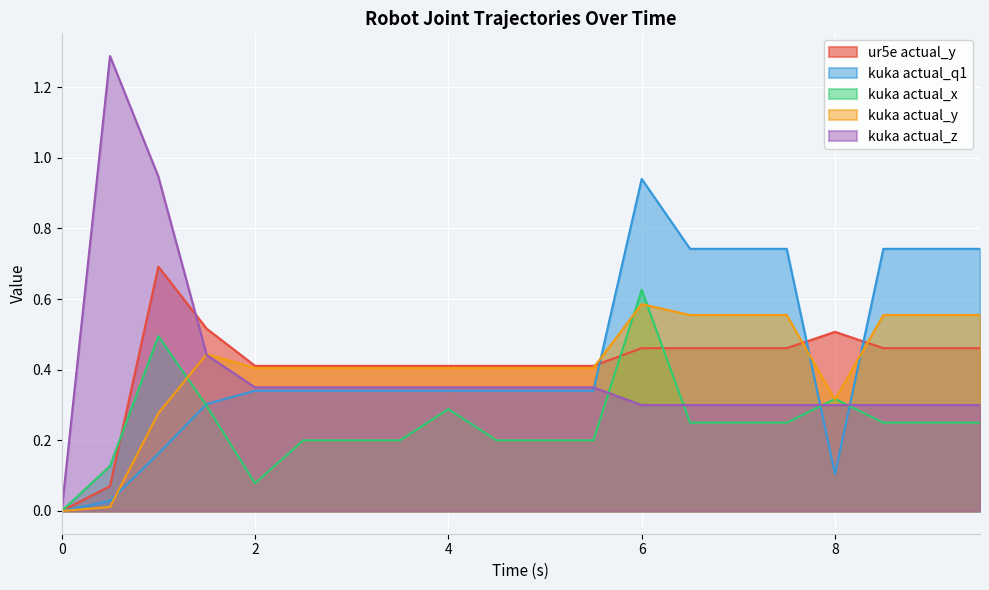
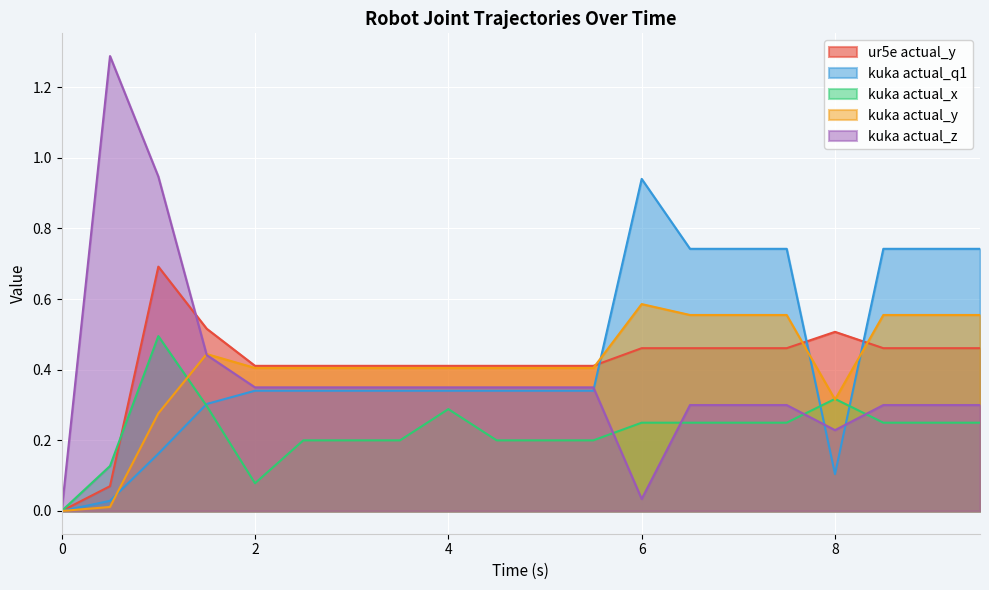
kuka actual_x, 6: 0.63 -> 0.25
kuka actual_z, 6: 0.30 -> 0.03
kuka actual_z, 8: 0.30 -> 0.23
